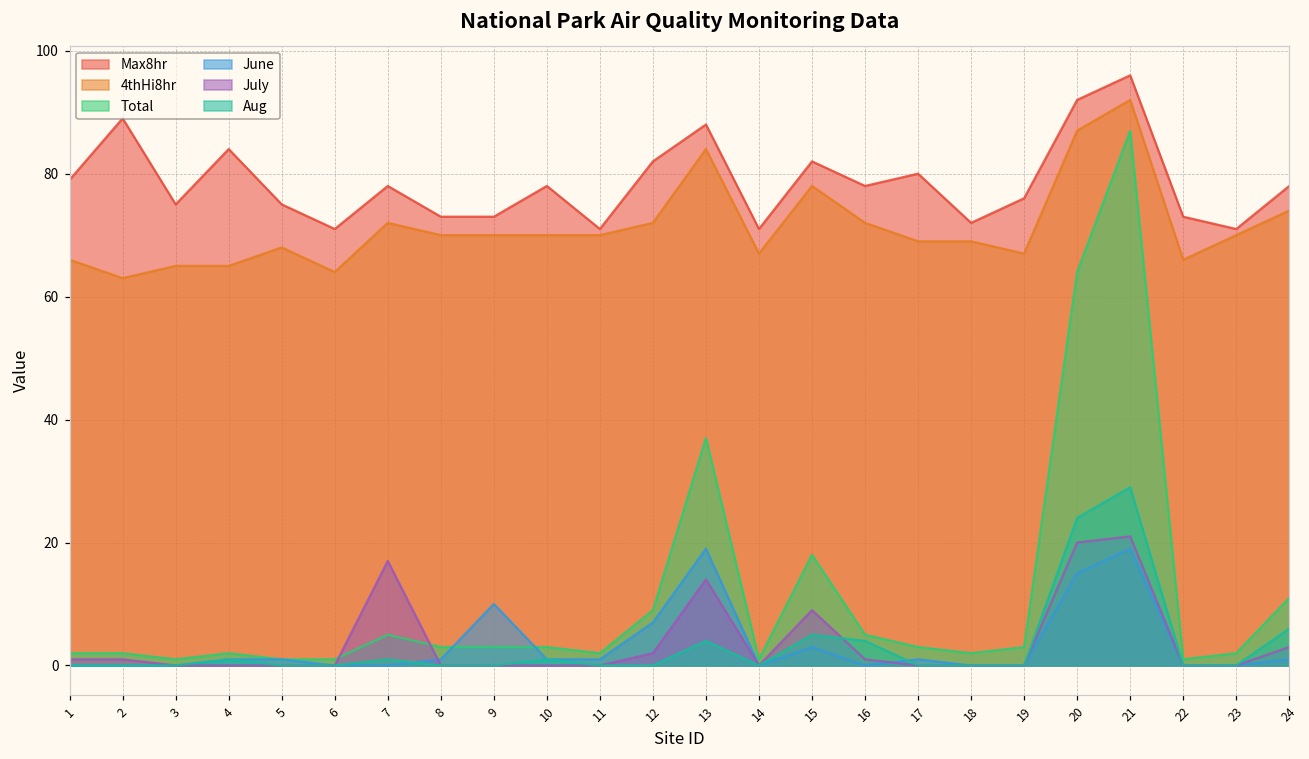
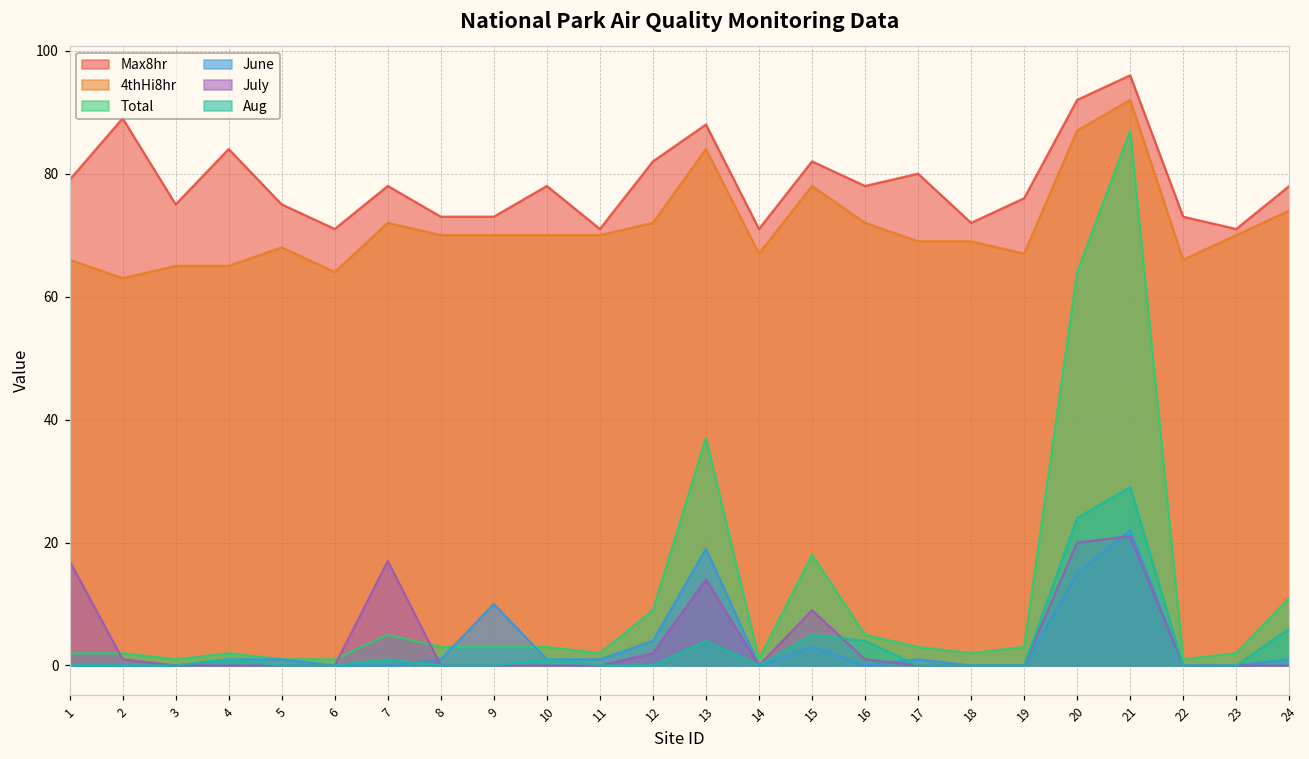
July, 1: 1 -> 17
June, 12: 7 -> 4
June, 21: 19 -> 22
July, 24: 3 -> 0
